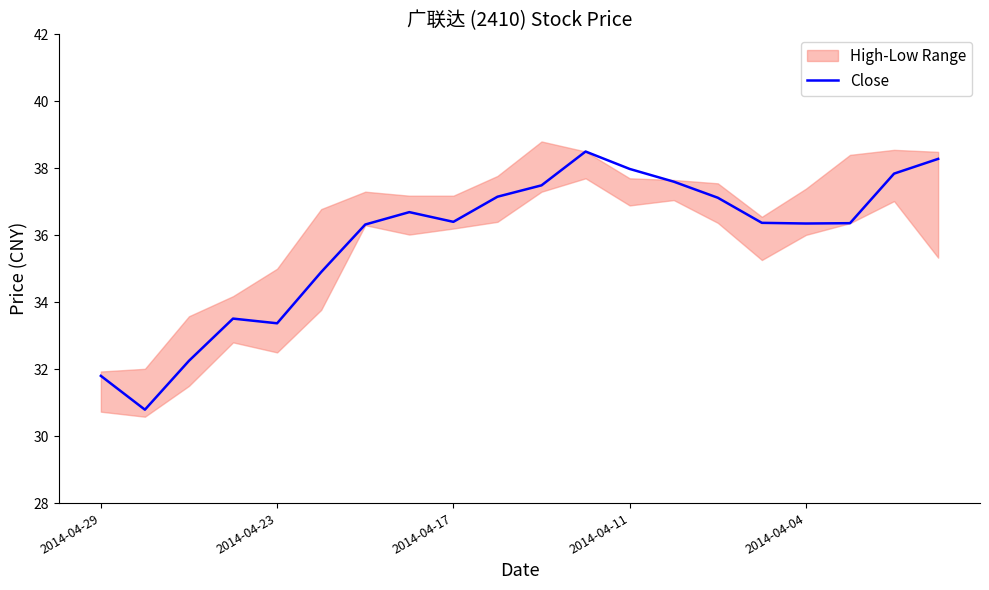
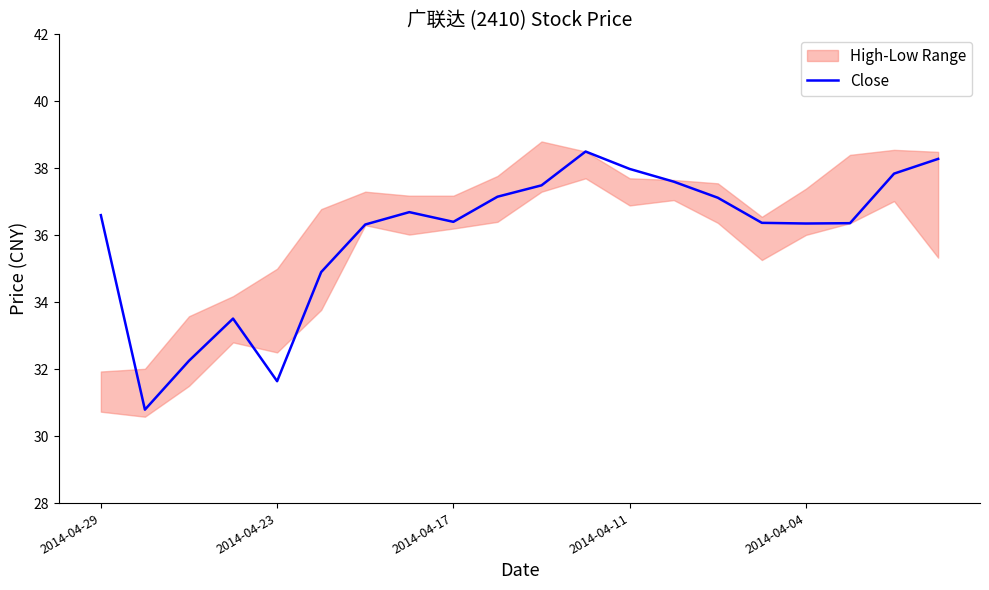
Close, 2014-04-29: 31.8 -> 36.6
Close, 2014-04-23: 33.4 -> 31.6
